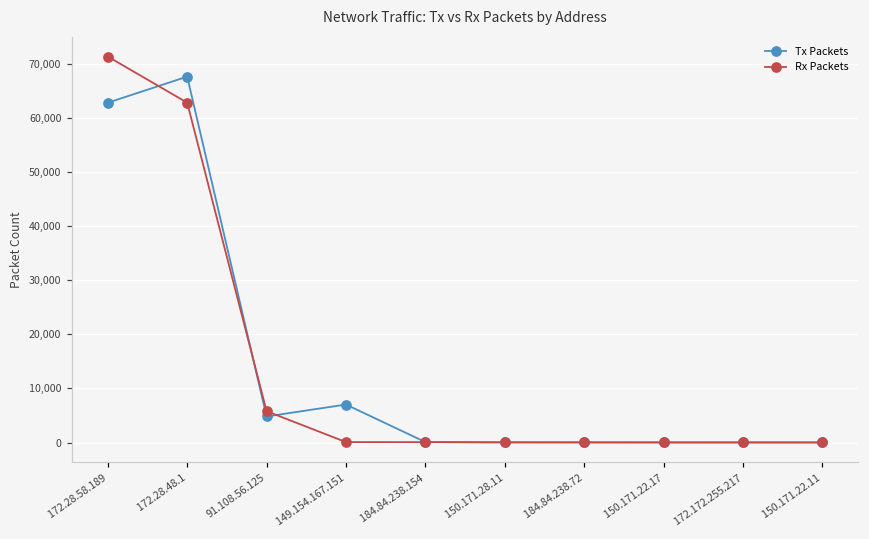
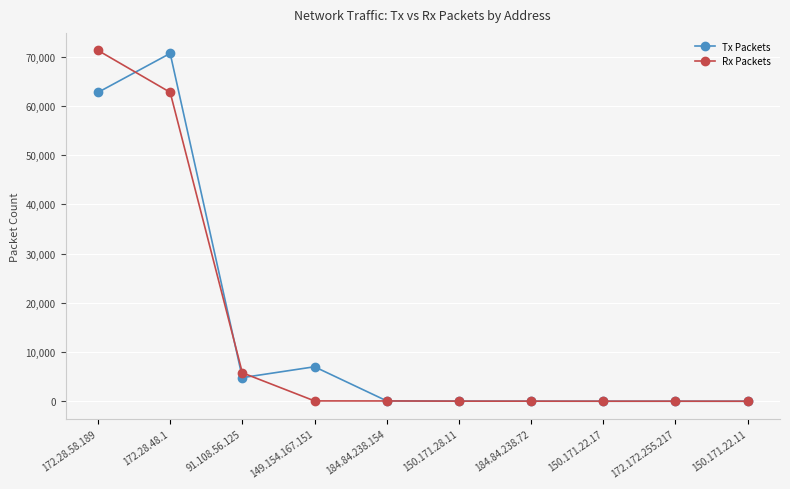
Tx Packets, 172.28.48.1: 68,000 -> 71,000
